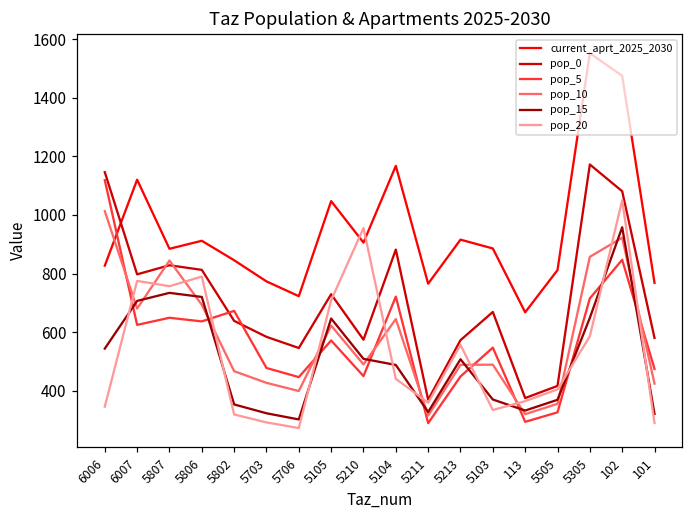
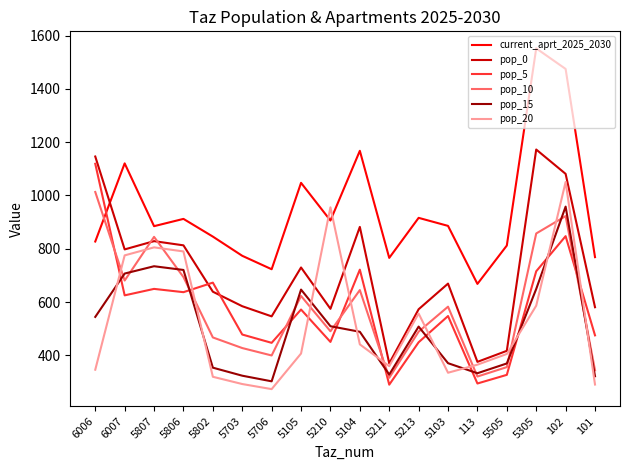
pop_20, 5807: 760 -> 810
pop_20, 5105: 710 -> 410
pop_10, 5103: 490 -> 580
pop_10, 101: 420 -> 340
